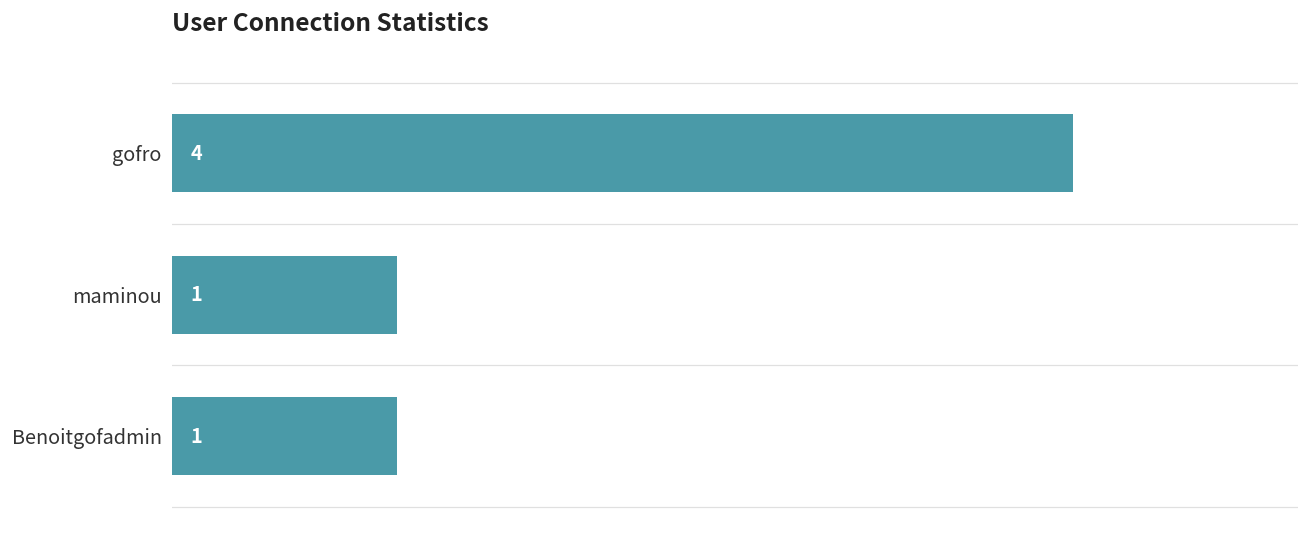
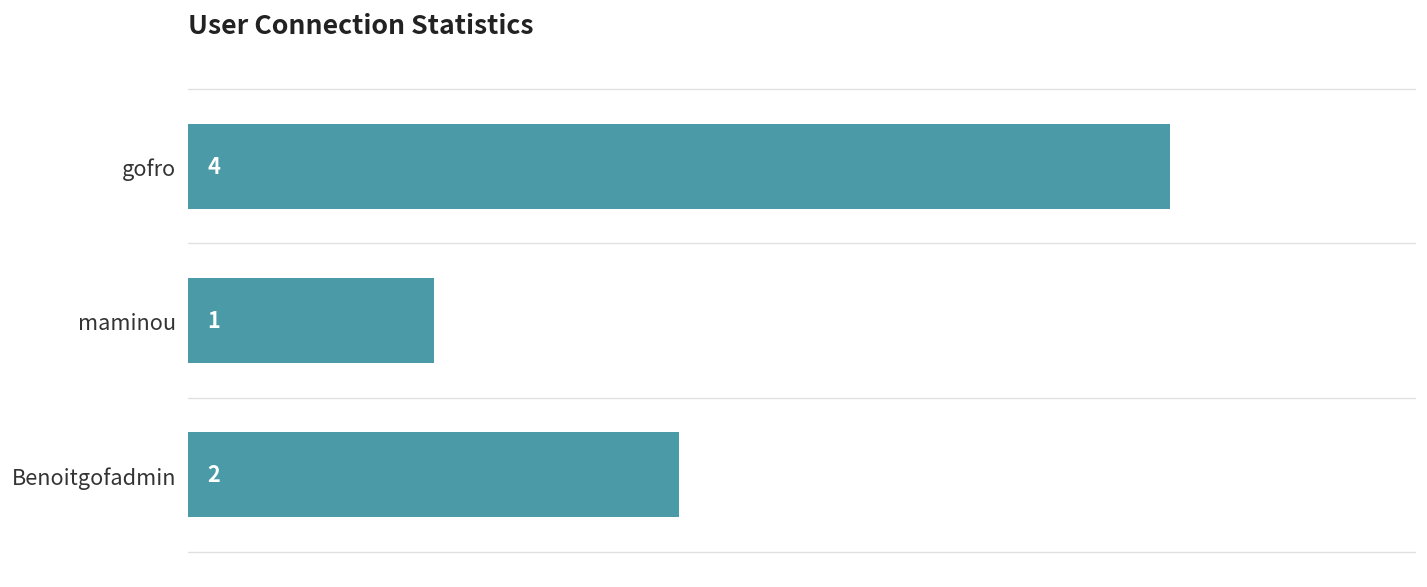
Benoitgofadmin: 1 -> 2
